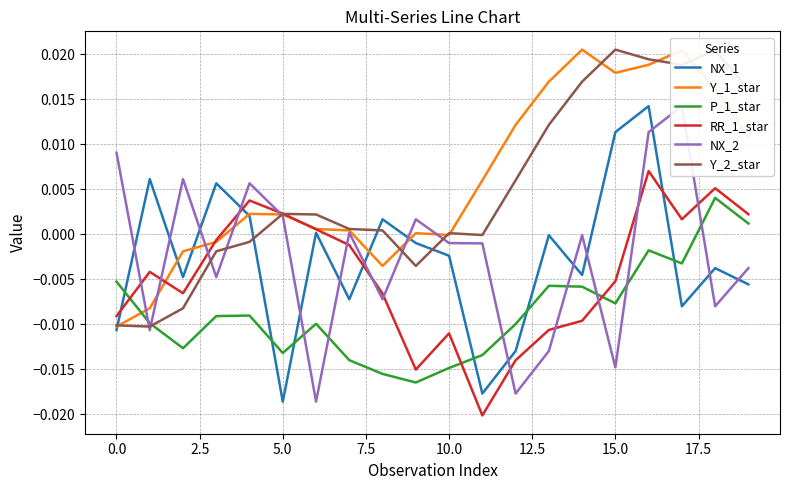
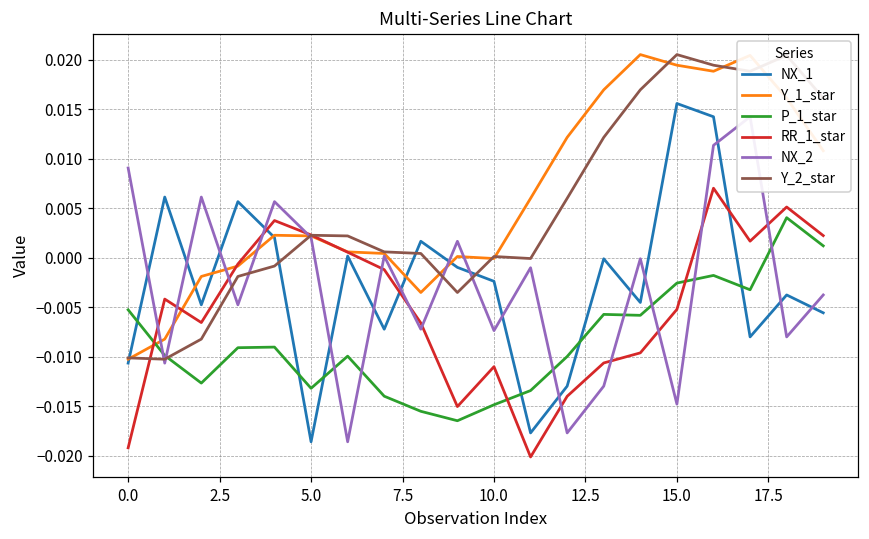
RR_1_star, 0.0: -0.009 -> -0.019
NX_2, 10.0: -0.001 -> -0.007
NX_1, 15.0: 0.011 -> 0.016
Y_1_star, 15.0: 0.018 -> 0.019
P_1_star, 15.0: -0.008 -> -0.003
